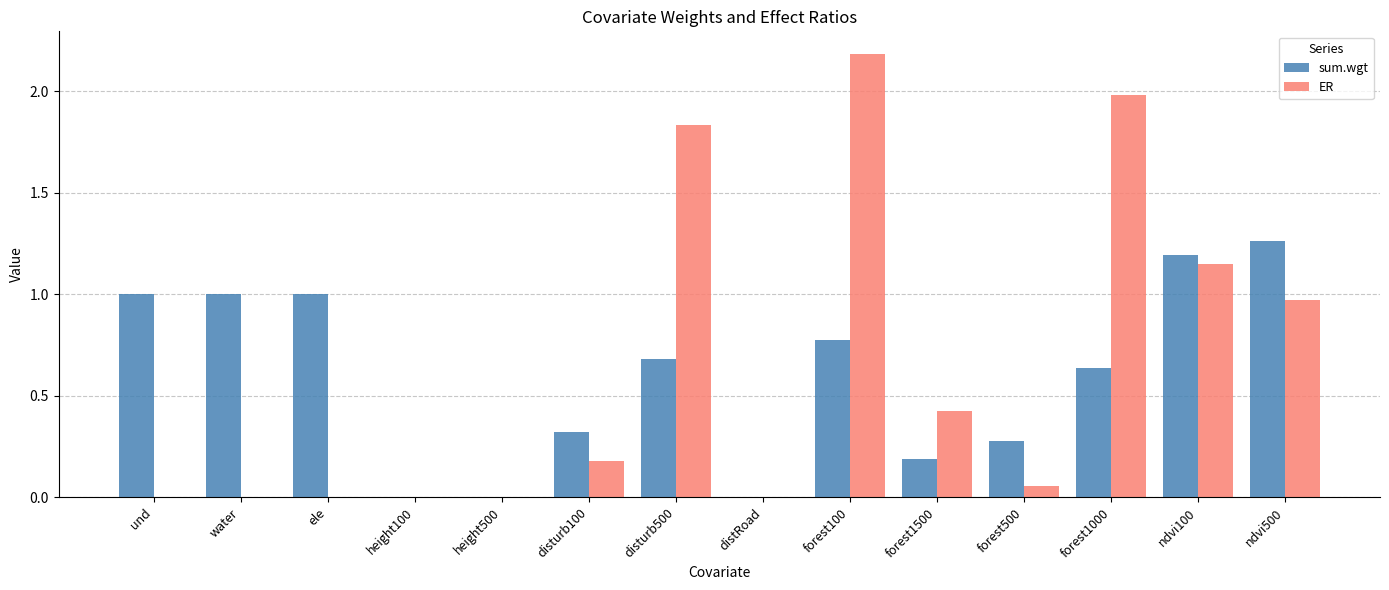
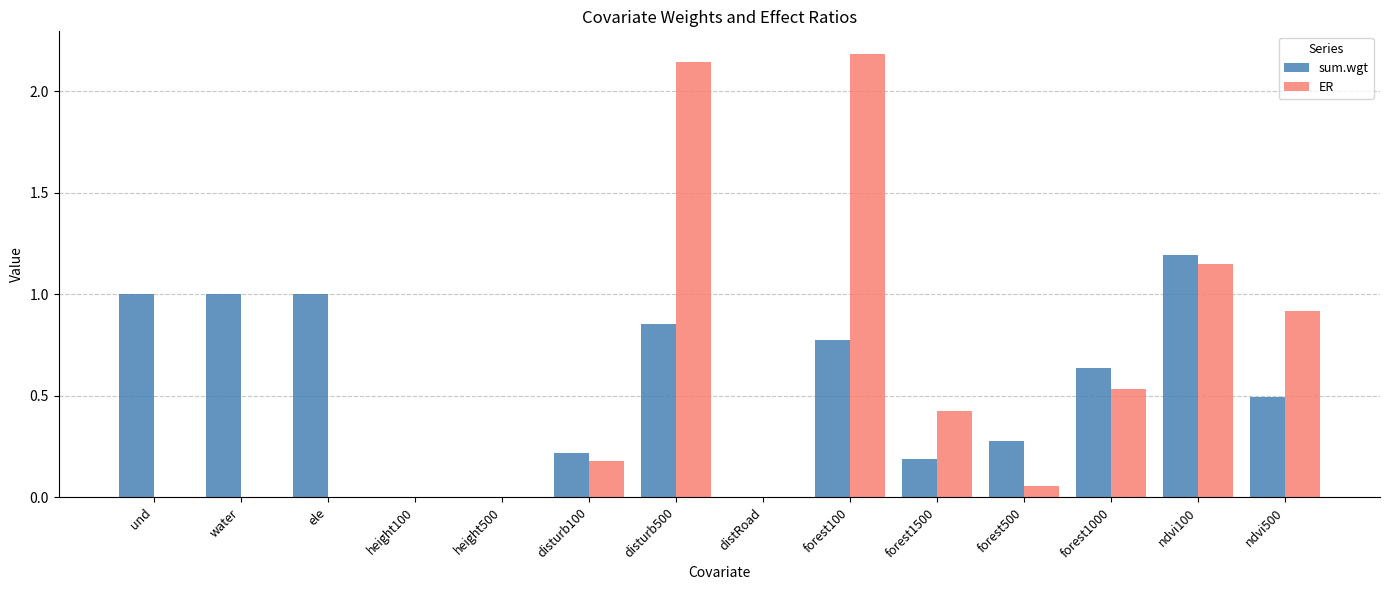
sum.wgt, disturb100: 0.32 -> 0.22
sum.wgt, disturb500: 0.68 -> 0.85
ER, disturb500: 1.83 -> 2.14
ER, forest1000: 1.98 -> 0.53
sum.wgt, ndvi500: 1.26 -> 0.49
ER, ndvi500: 0.97 -> 0.92
